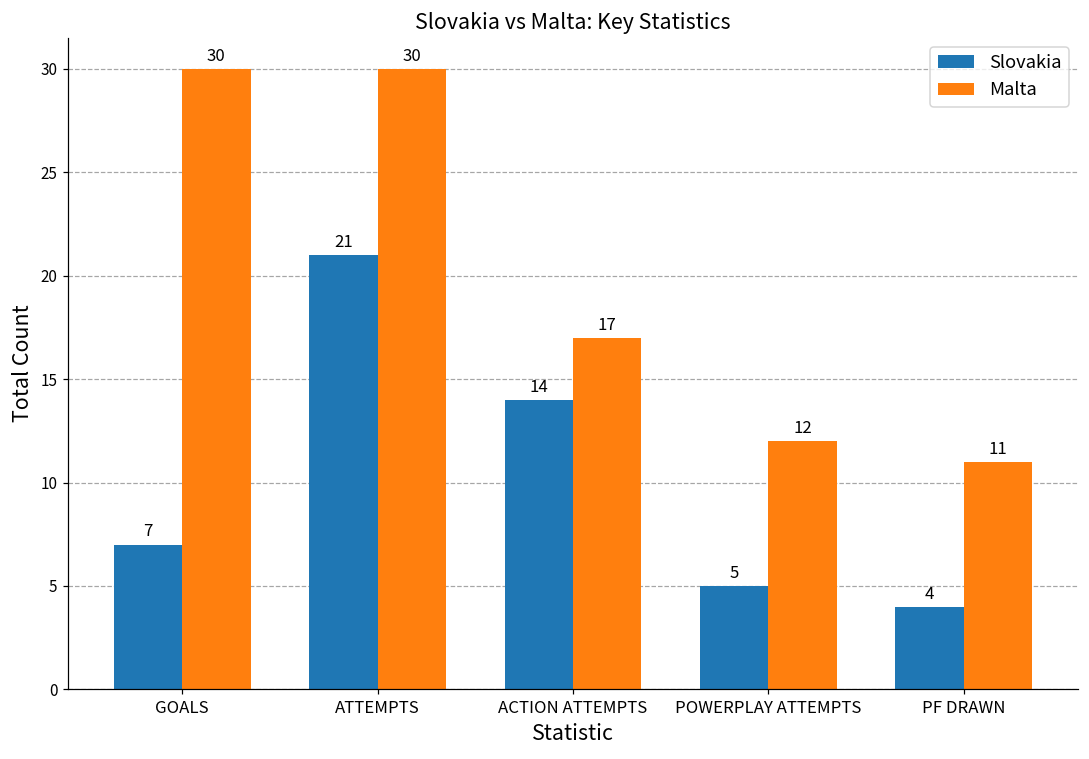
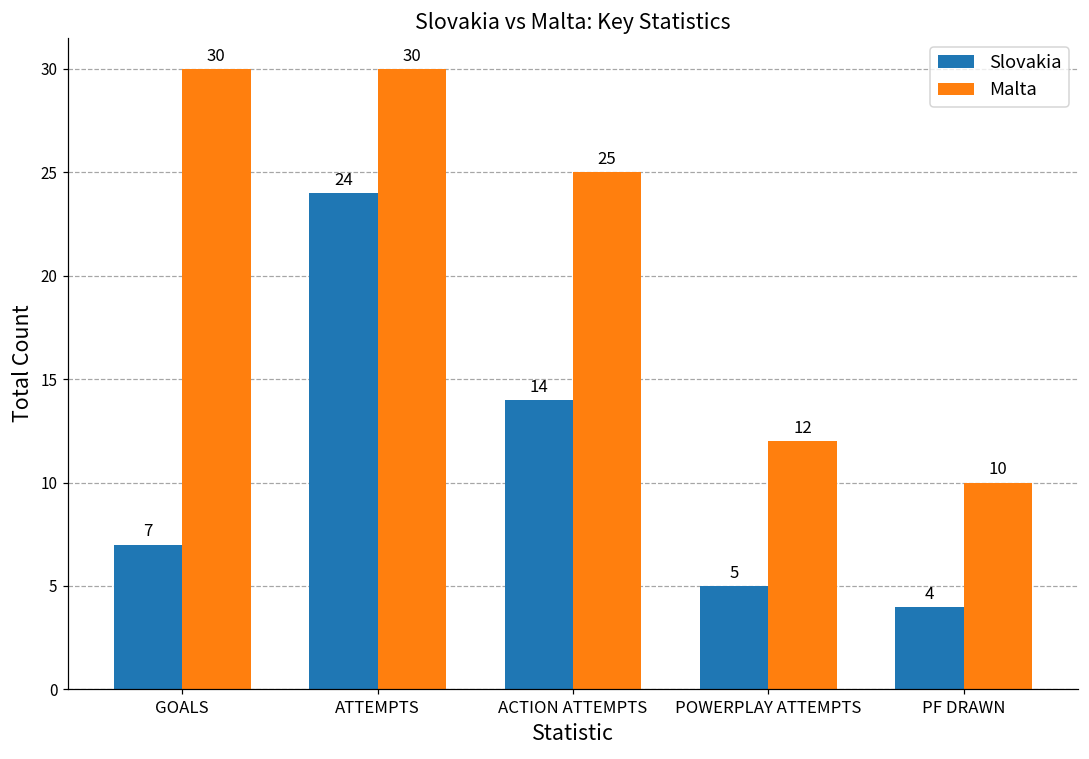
Slovakia, ATTEMPTS: 21 -> 24
Malta, ACTION ATTEMPTS: 17 -> 25
Malta, PF DRAWN: 11 -> 10
